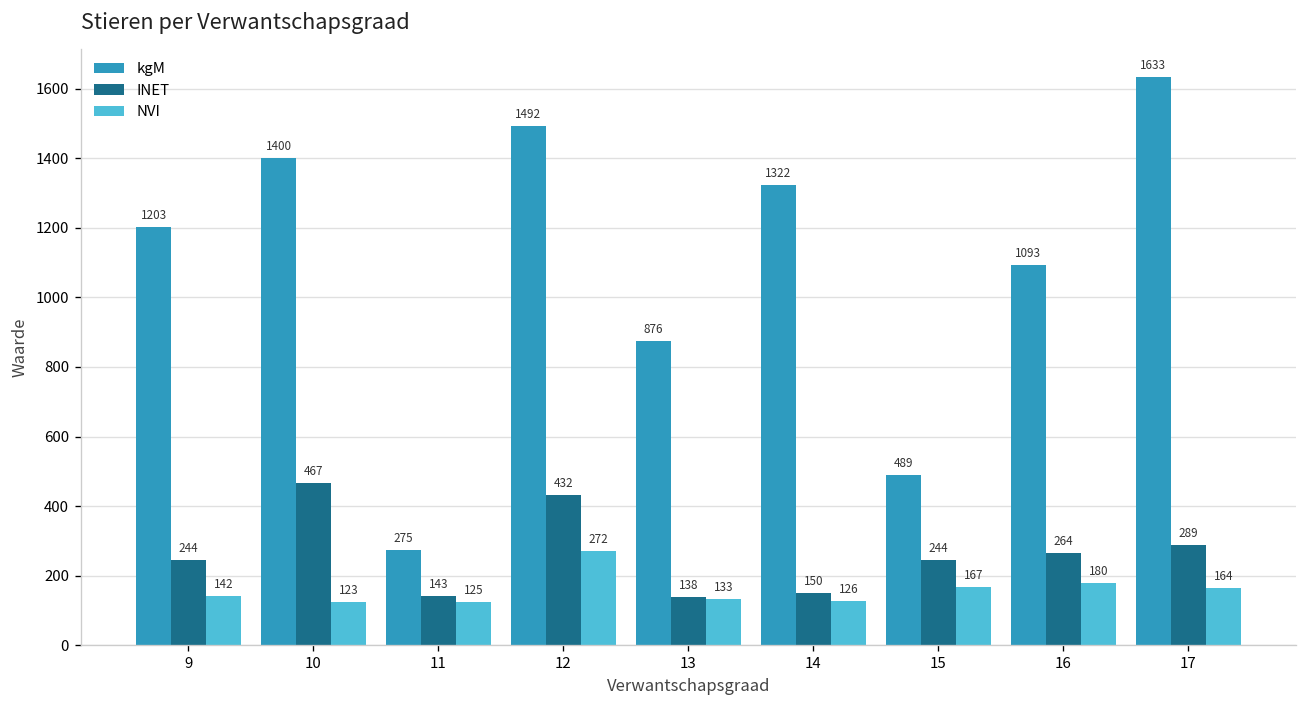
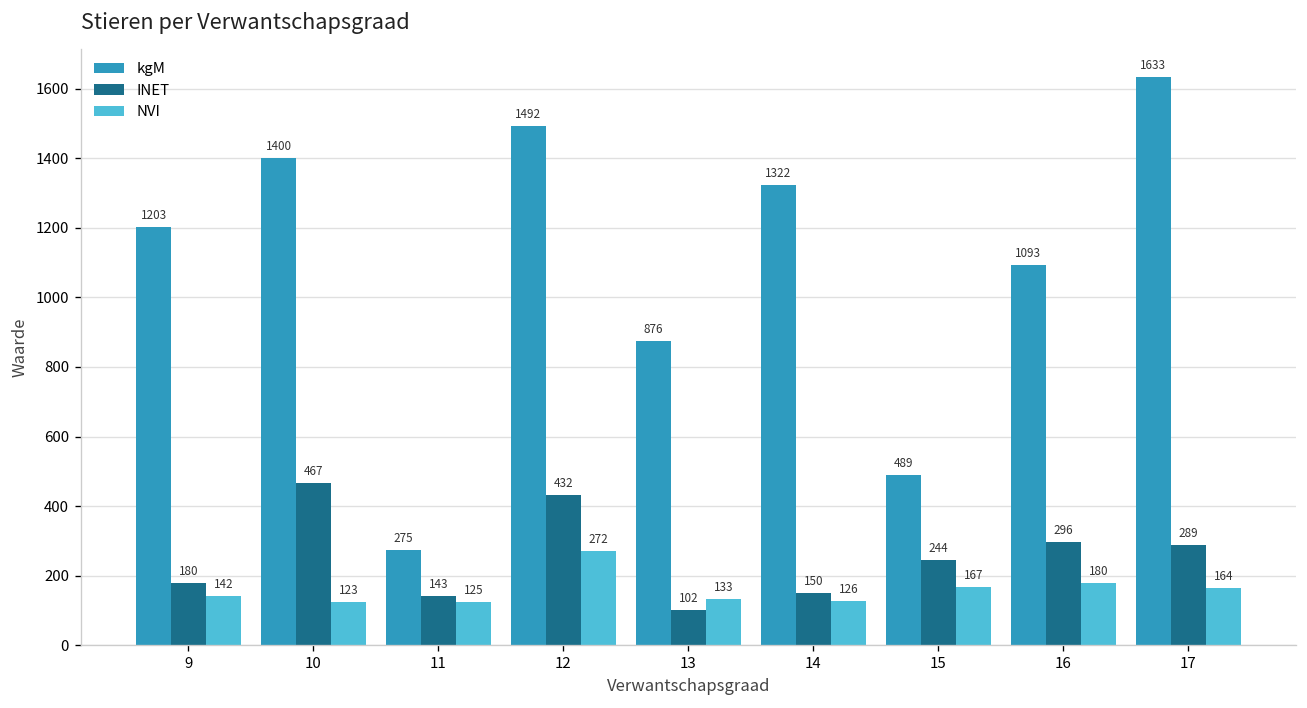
INET, 9: 244 -> 180
INET, 13: 138 -> 102
INET, 16: 264 -> 296
